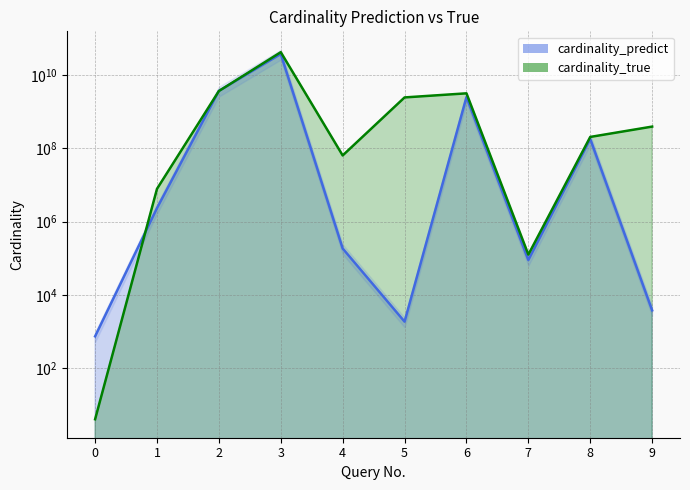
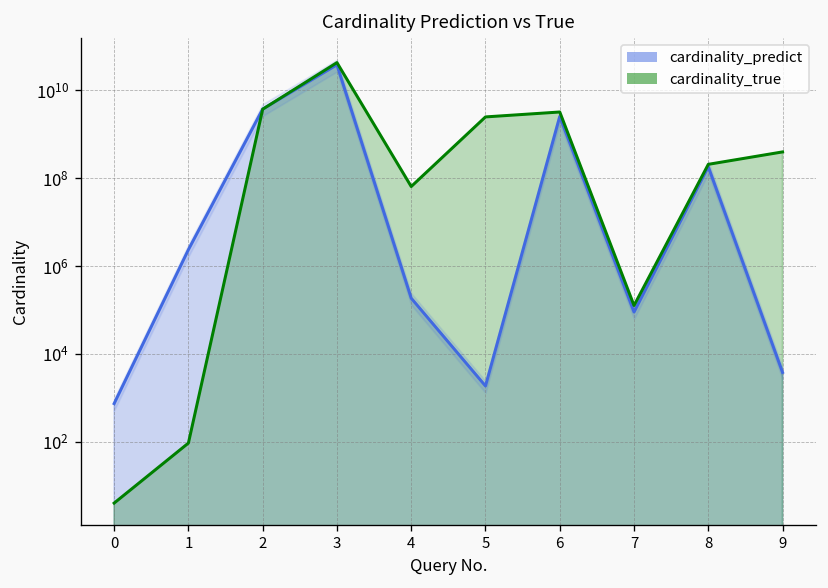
cardinality_true, 1: 8000000 -> 90
